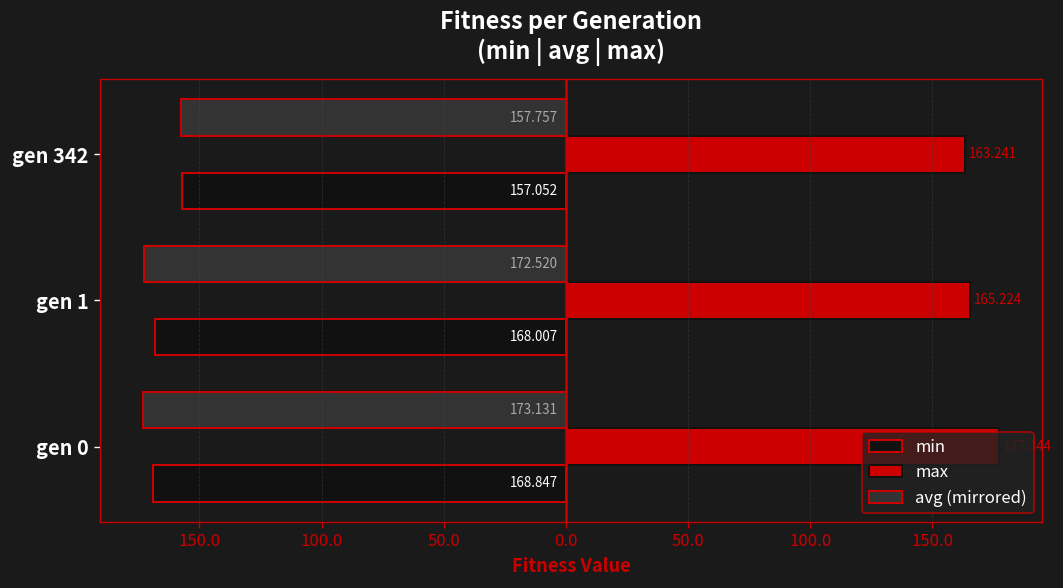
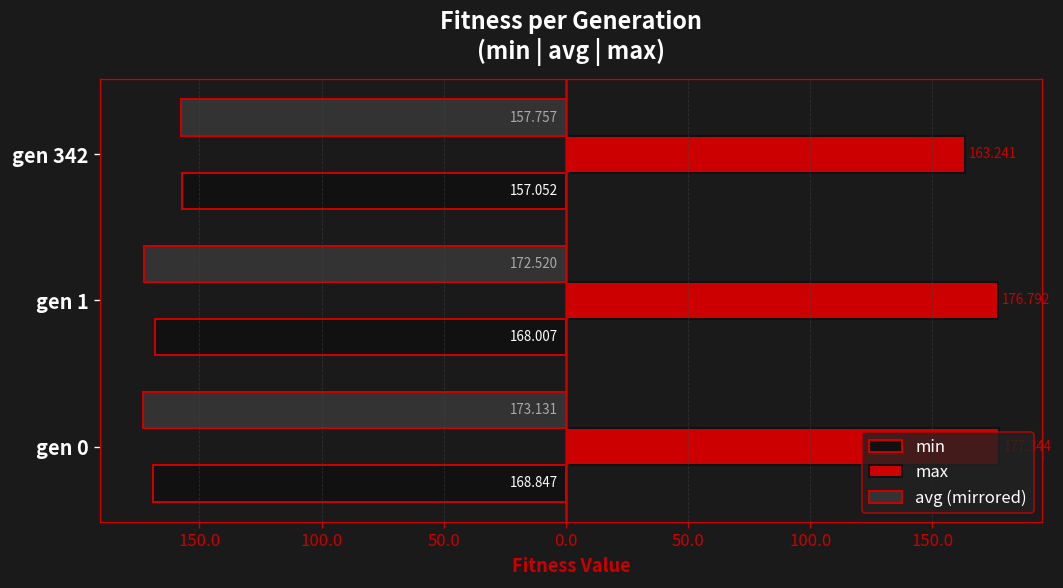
max, gen 1: 165.224 -> 176.792
